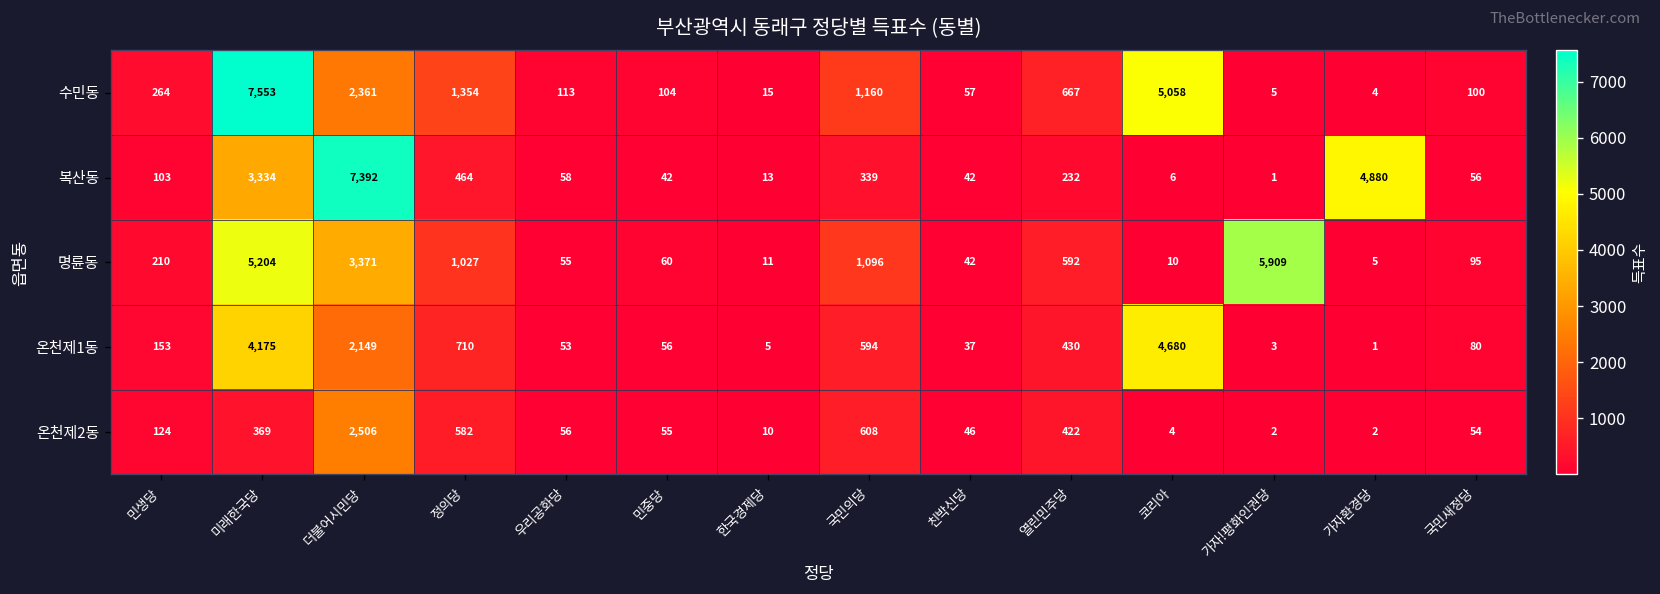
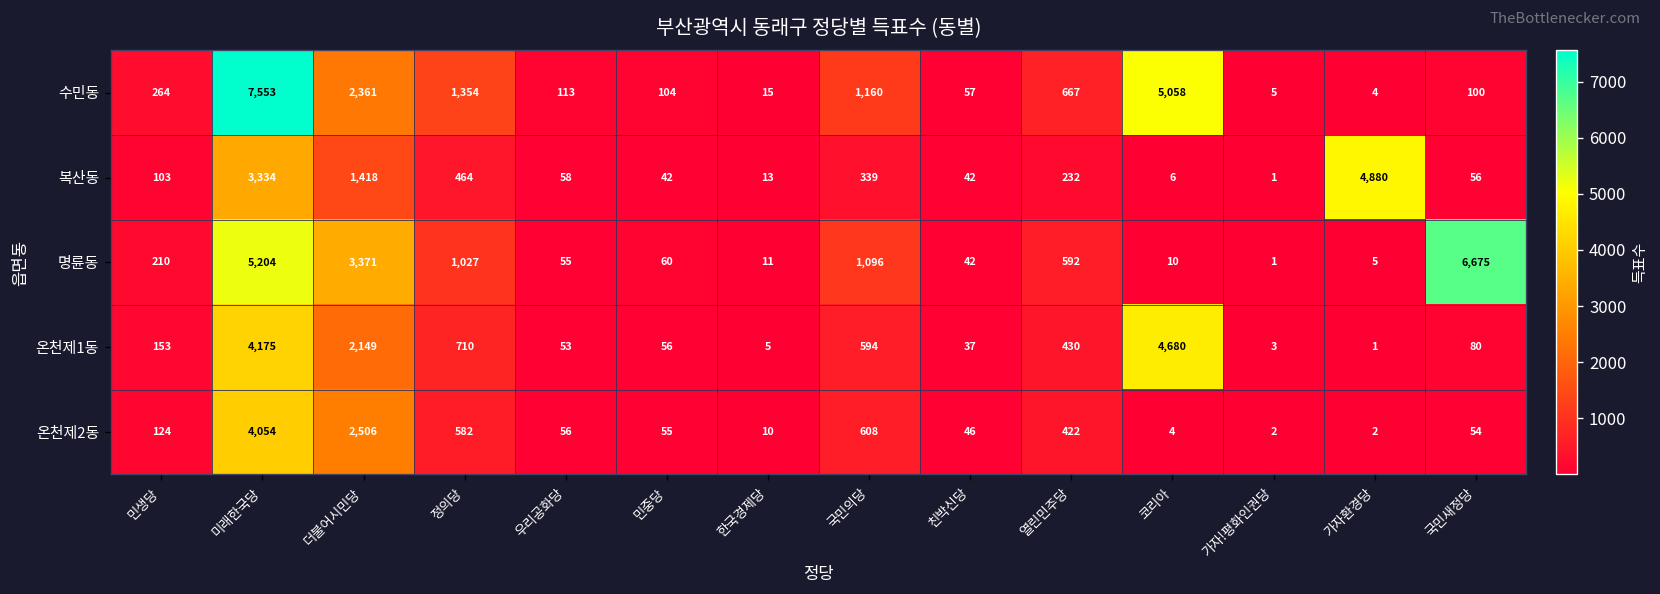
복산동, 더불어시민당: 7,392 -> 1,418
명륜동, 가자!평화인권당: 5,909 -> 1
명륜동, 국민새정당: 95 -> 6,675
온천제2동, 미래한국당: 369 -> 4,054
